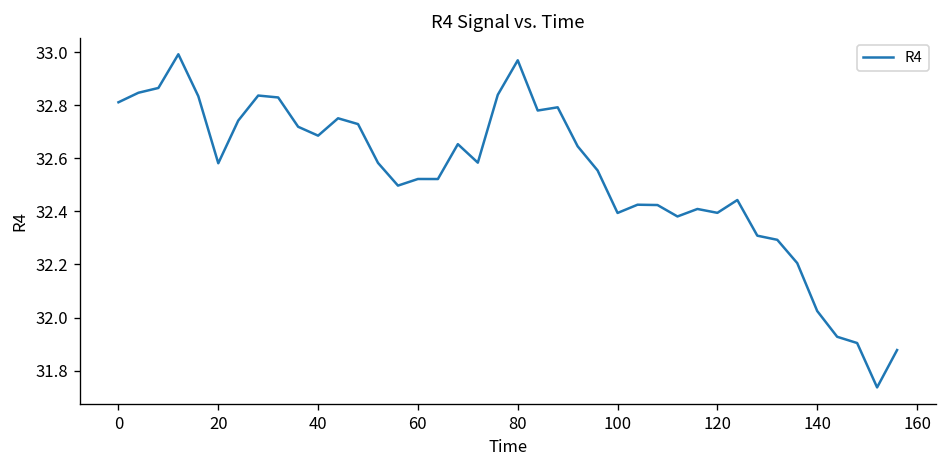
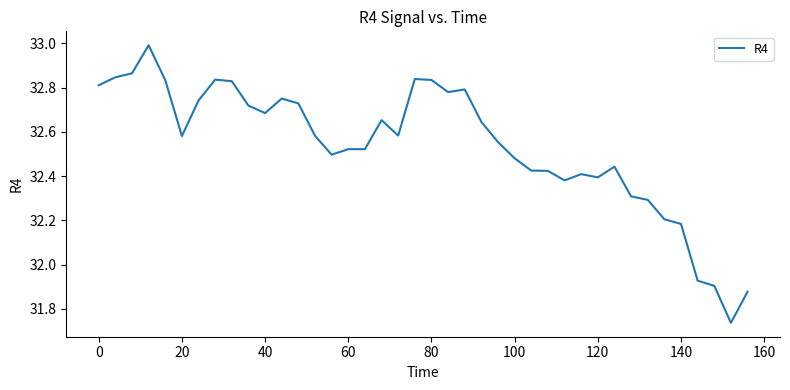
80: 32.97 -> 32.83
100: 32.39 -> 32.48
140: 32.02 -> 32.18
